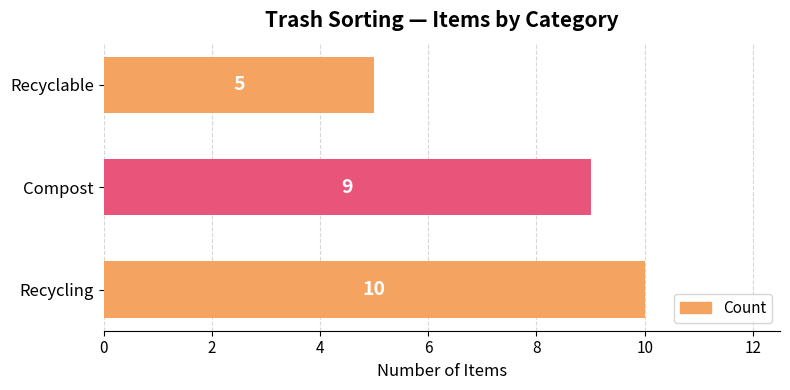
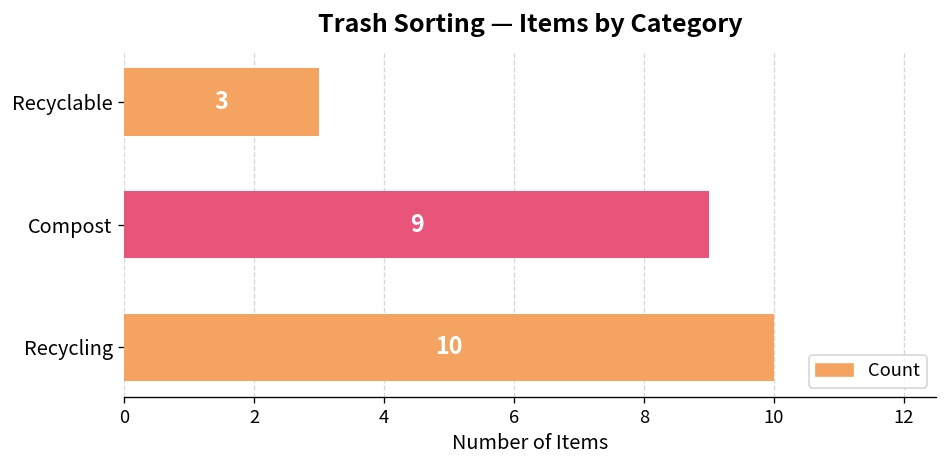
Recyclable: 5 -> 3
